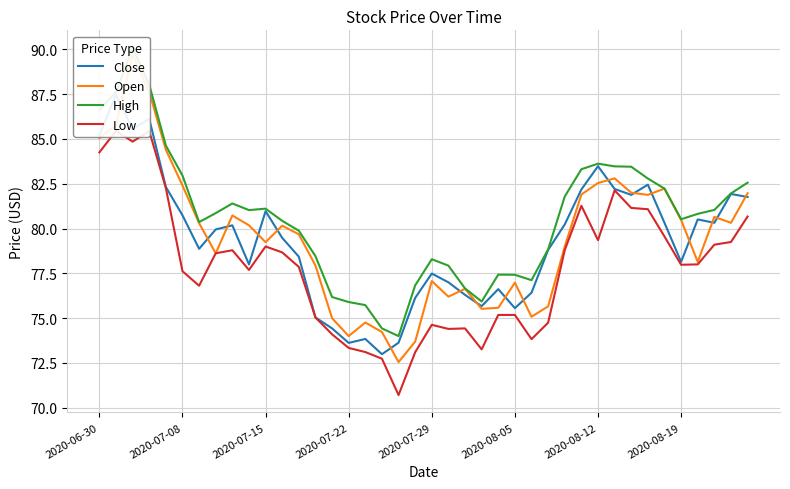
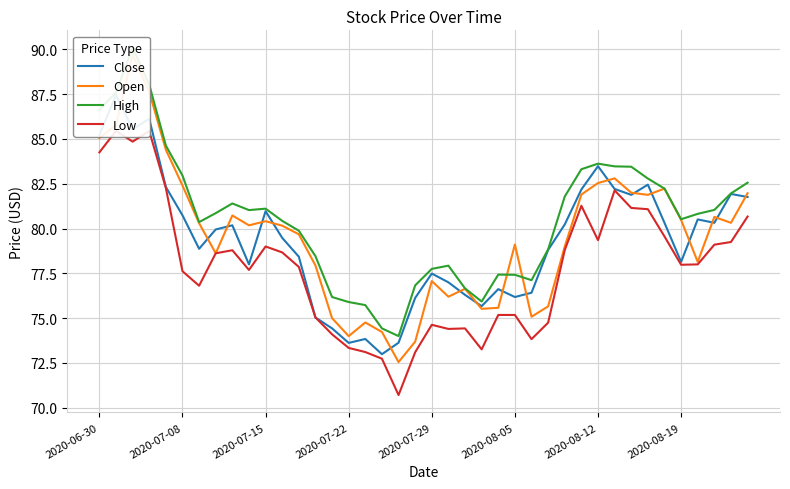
Open, 2020-07-15: 79.2 -> 80.4
High, 2020-07-29: 78.3 -> 77.8
Close, 2020-08-05: 75.6 -> 76.2
Open, 2020-08-05: 77.0 -> 79.1
